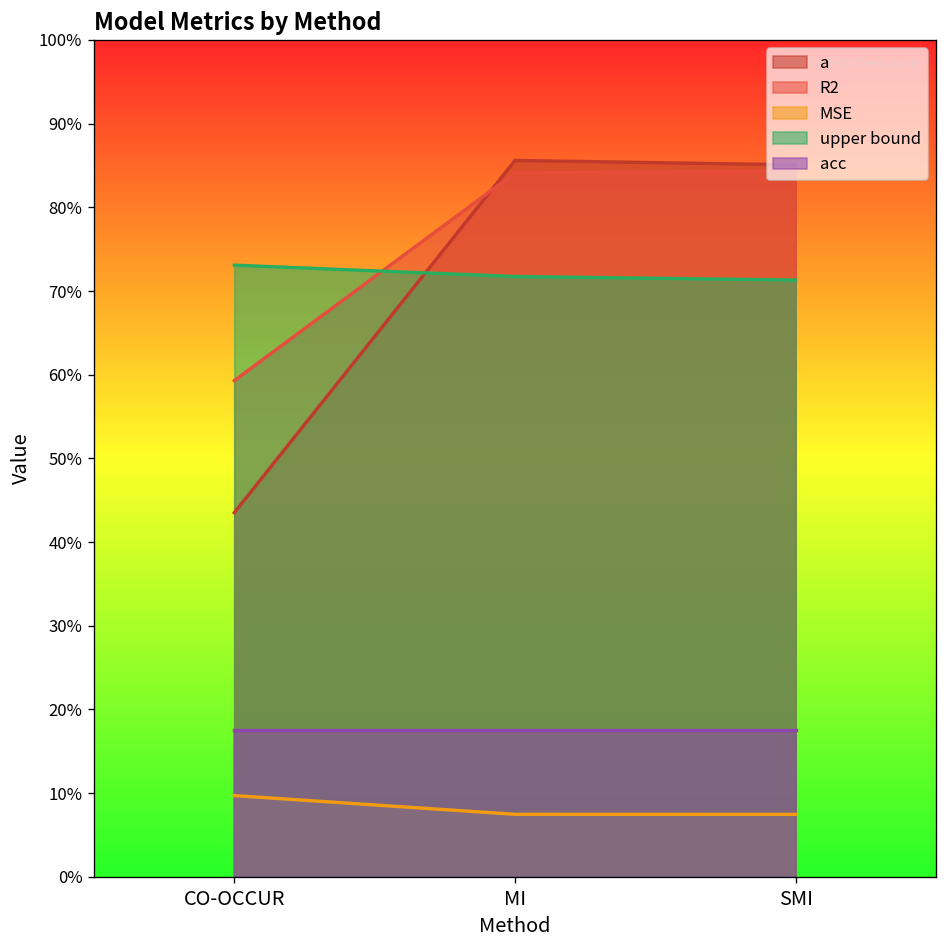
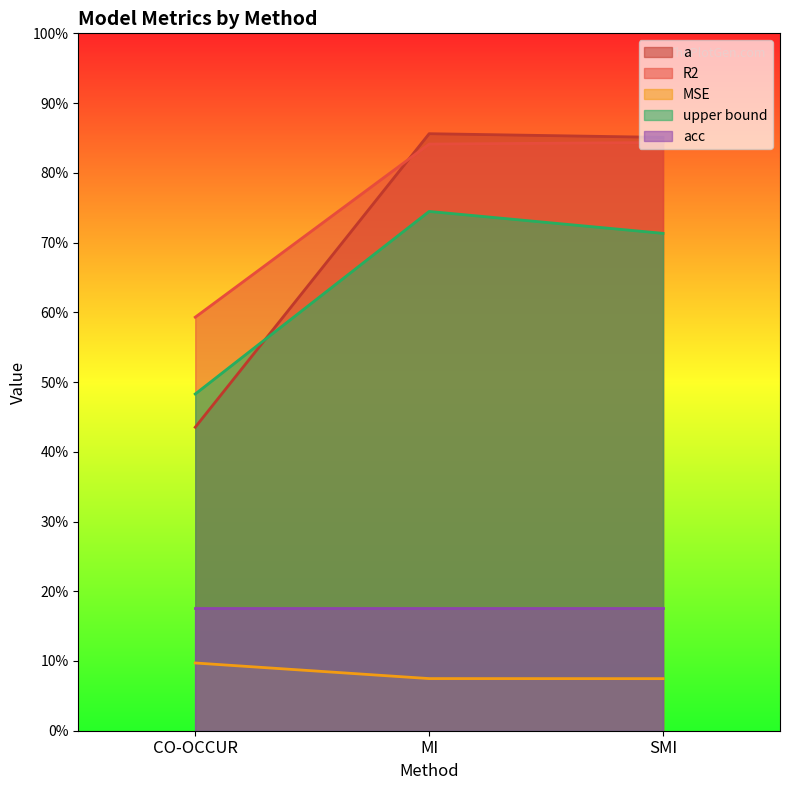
upper bound, CO-OCCUR: 73% -> 48%
upper bound, MI: 72% -> 74%
